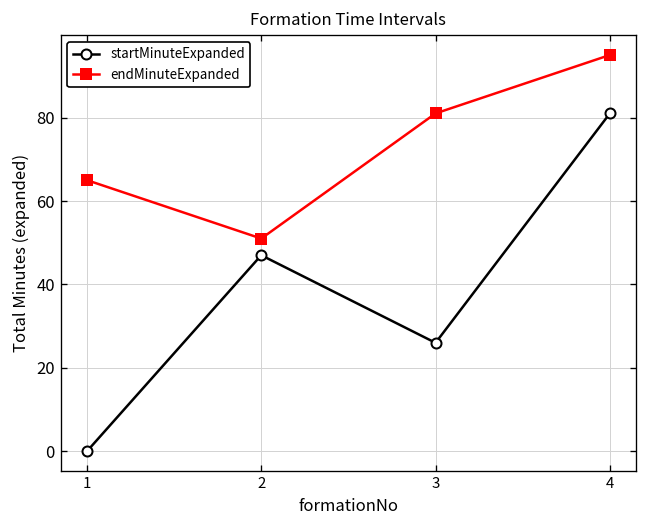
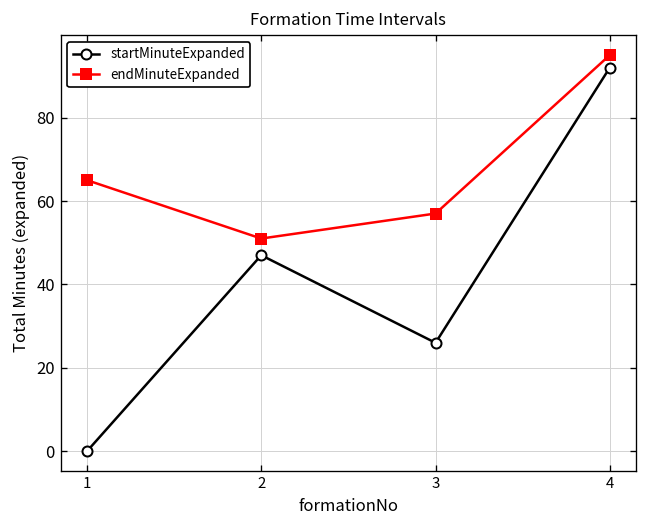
endMinuteExpanded, 3: 81 -> 57
startMinuteExpanded, 4: 81 -> 92
